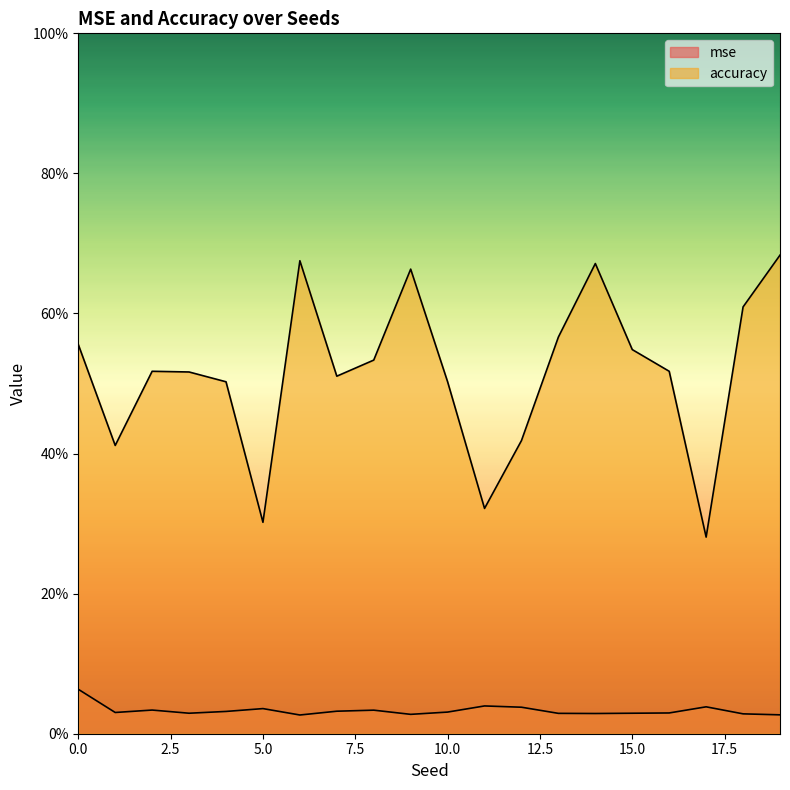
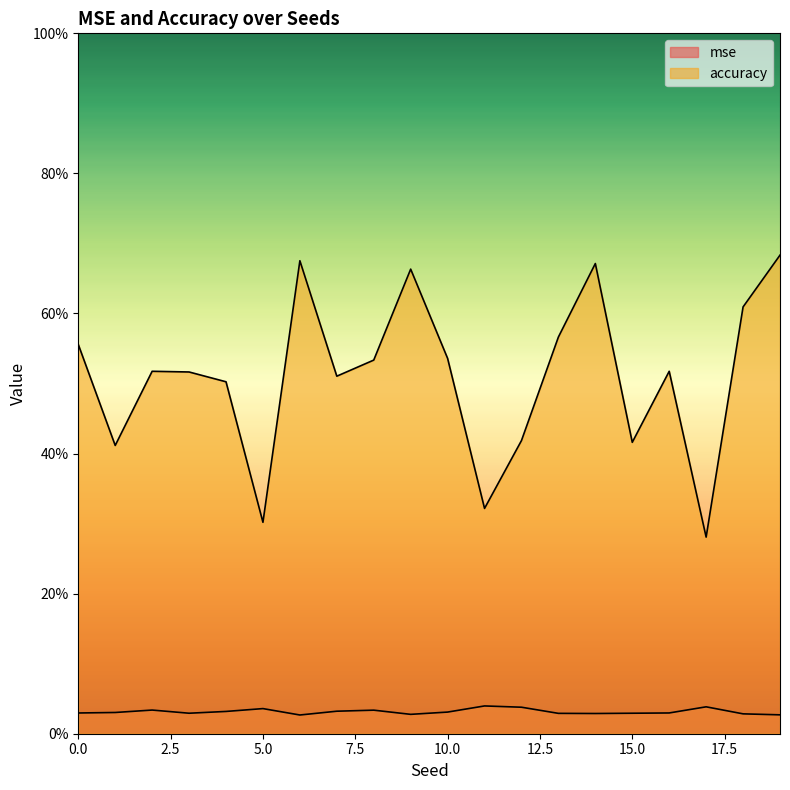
mse, 0.0: 6% -> 3%
accuracy, 10.0: 50% -> 54%
accuracy, 15.0: 55% -> 42%
